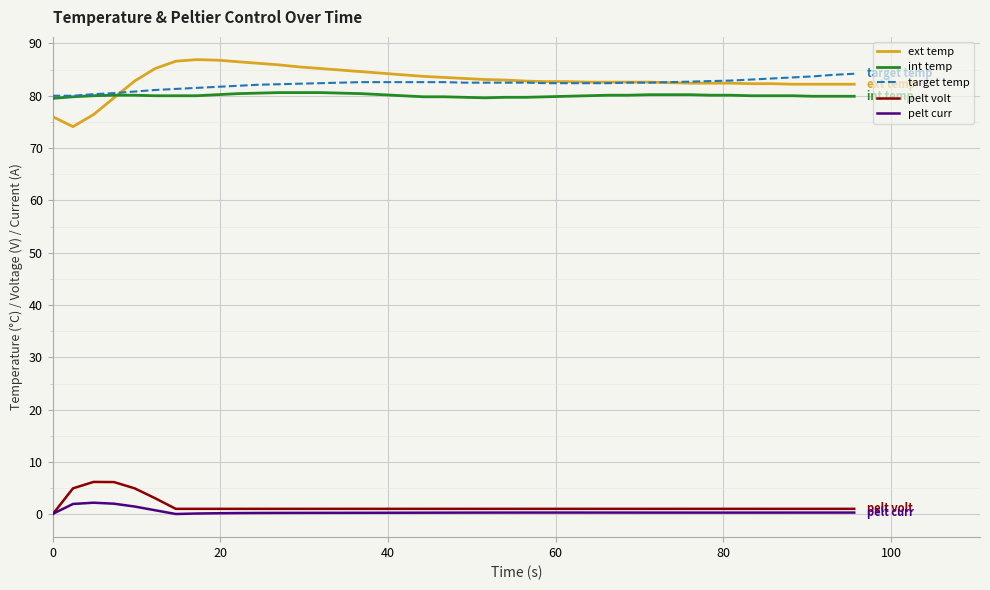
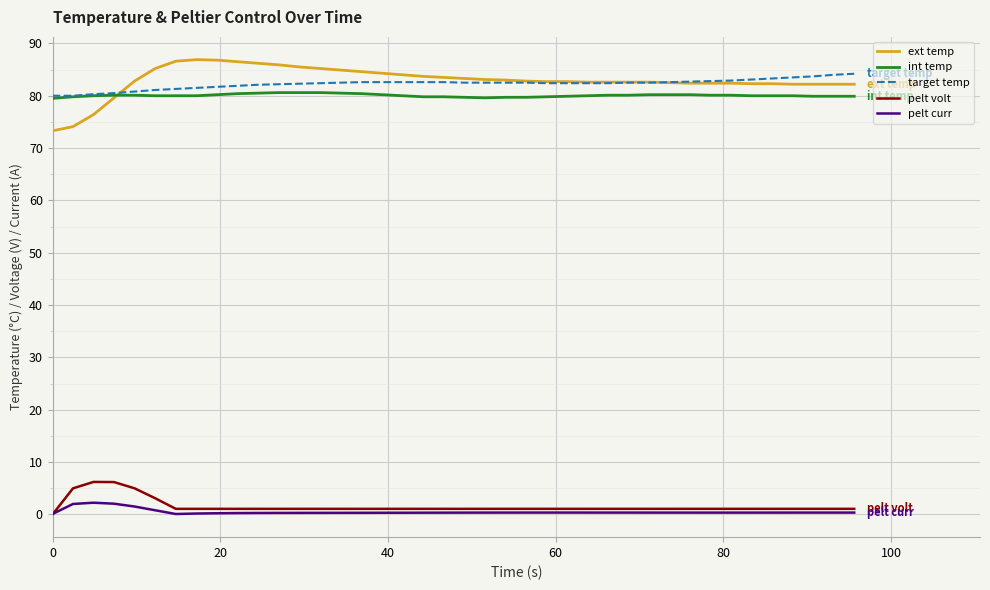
ext temp, 0: 76 -> 73
